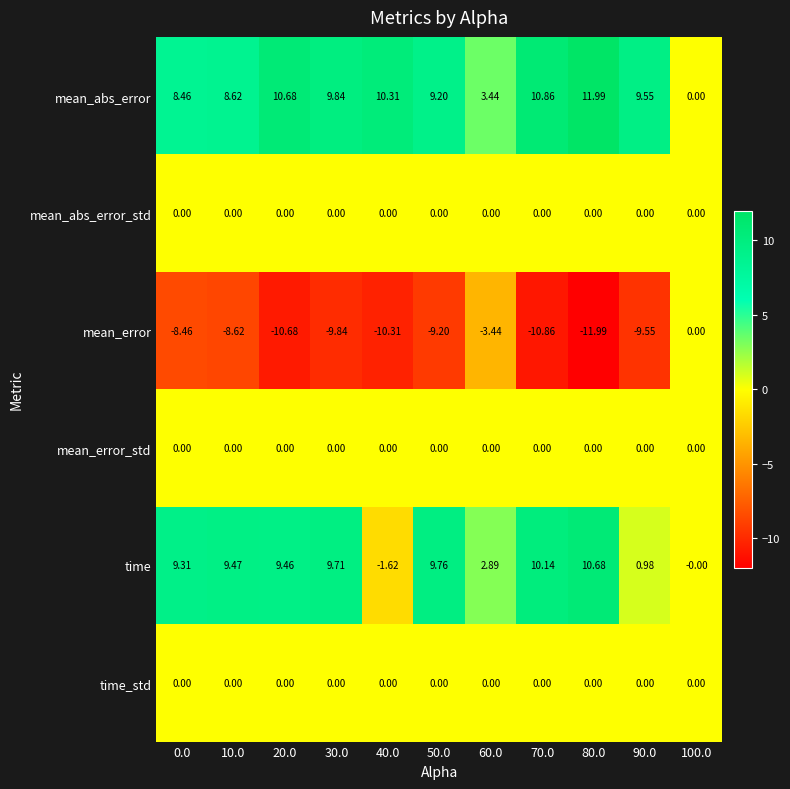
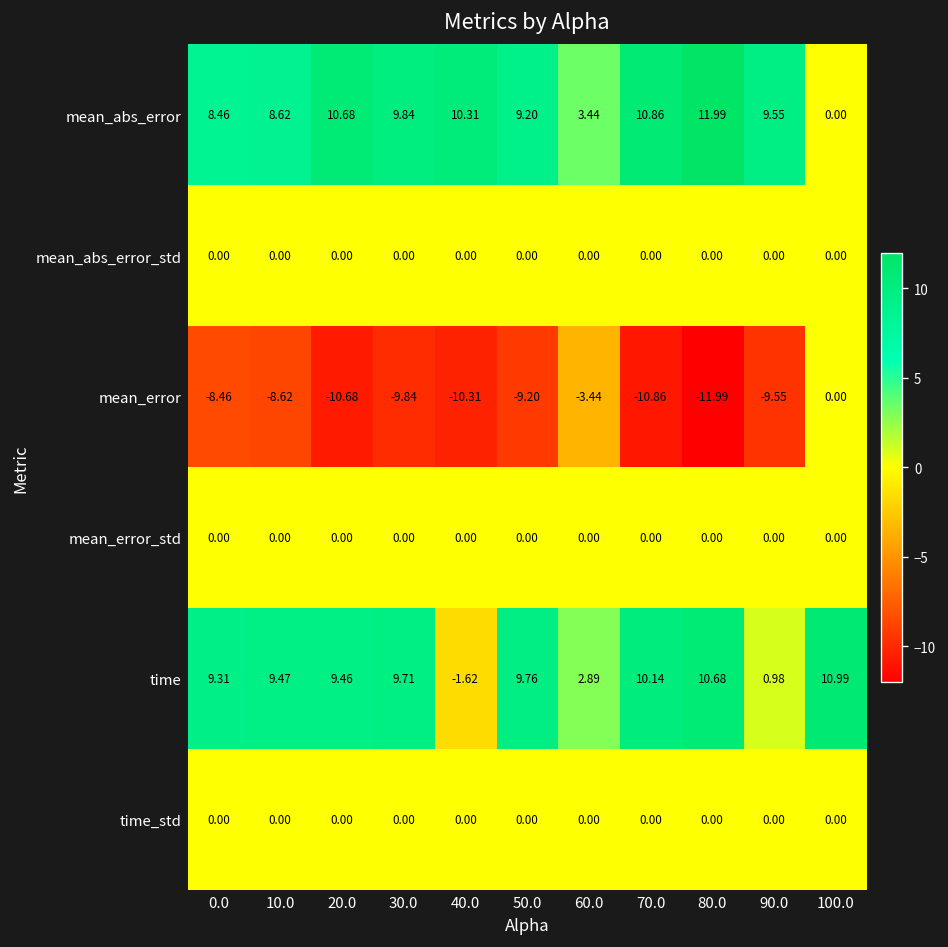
time, 100.0: -0.00 -> 10.99
